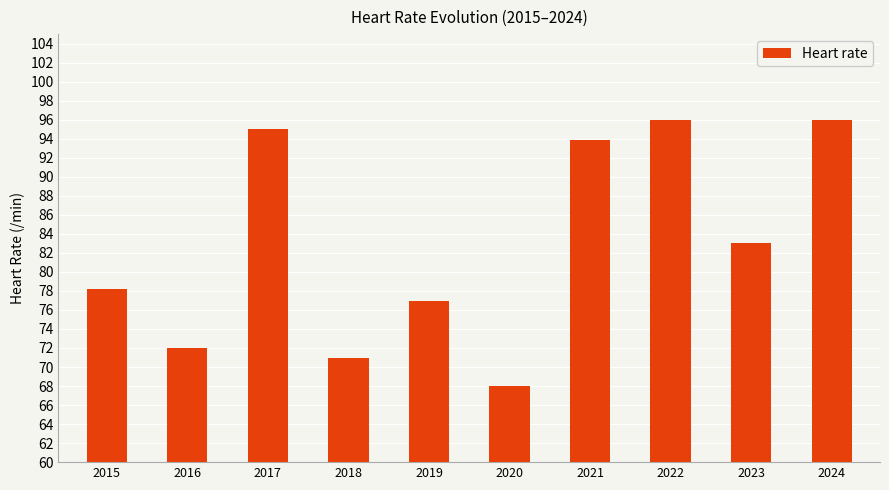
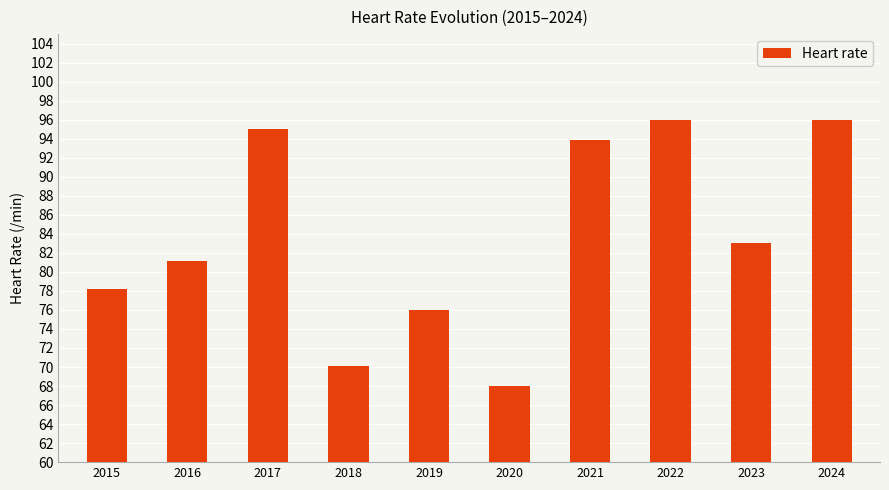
2016: 72 -> 81
2018: 71 -> 70
2019: 77 -> 76
